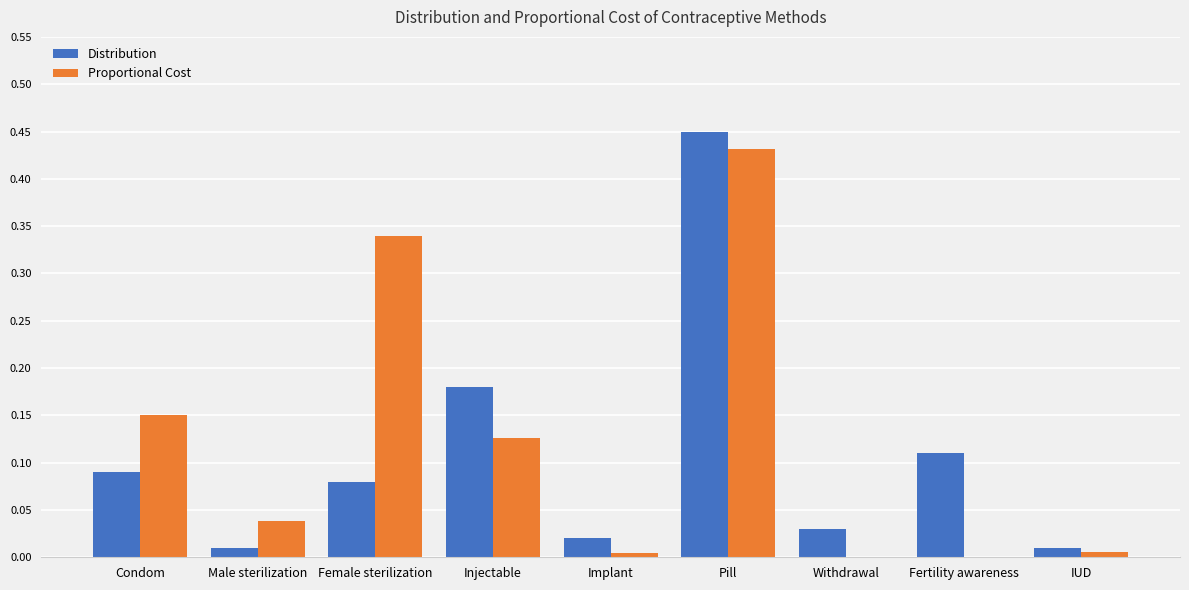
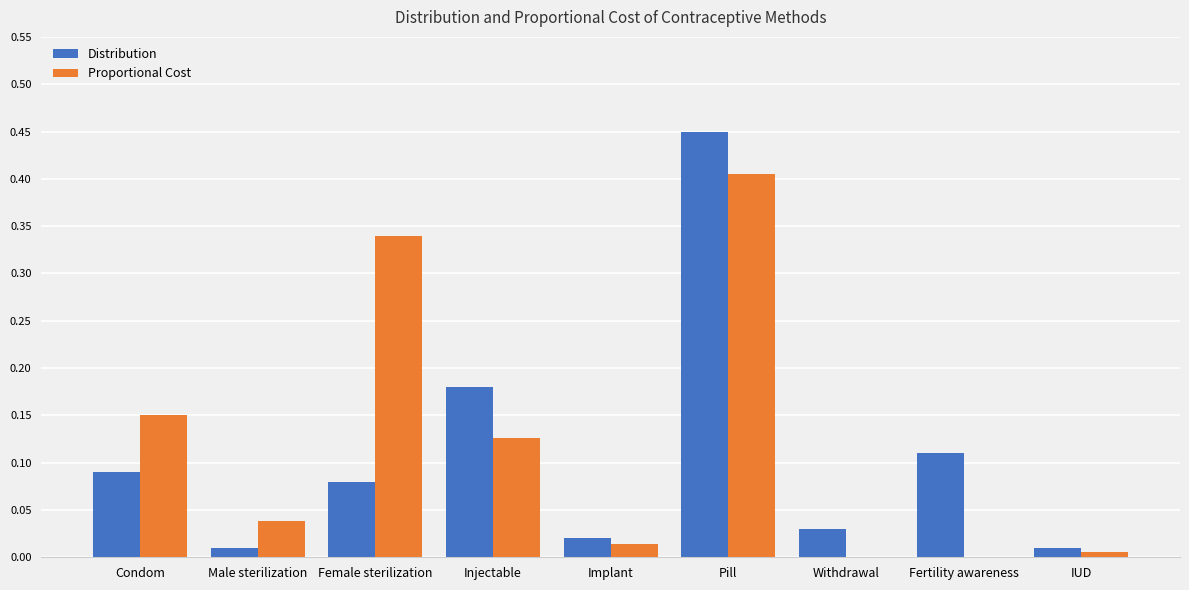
Proportional Cost, Implant: 0.005 -> 0.014
Proportional Cost, Pill: 0.43 -> 0.41
